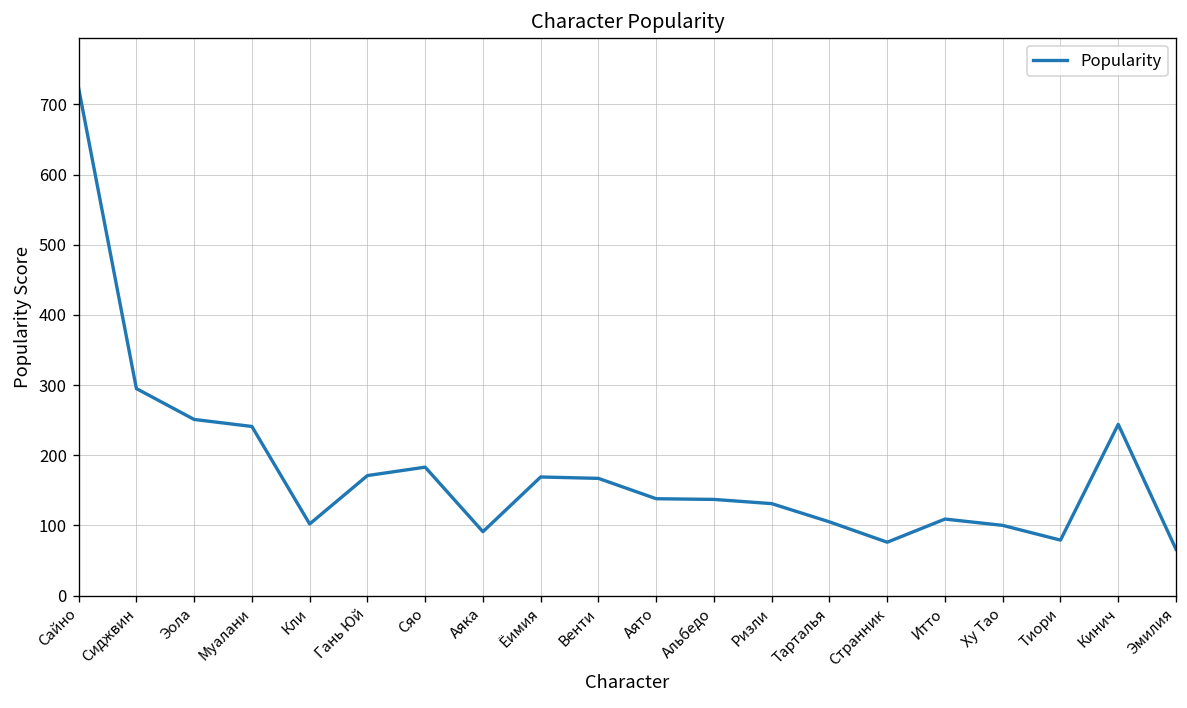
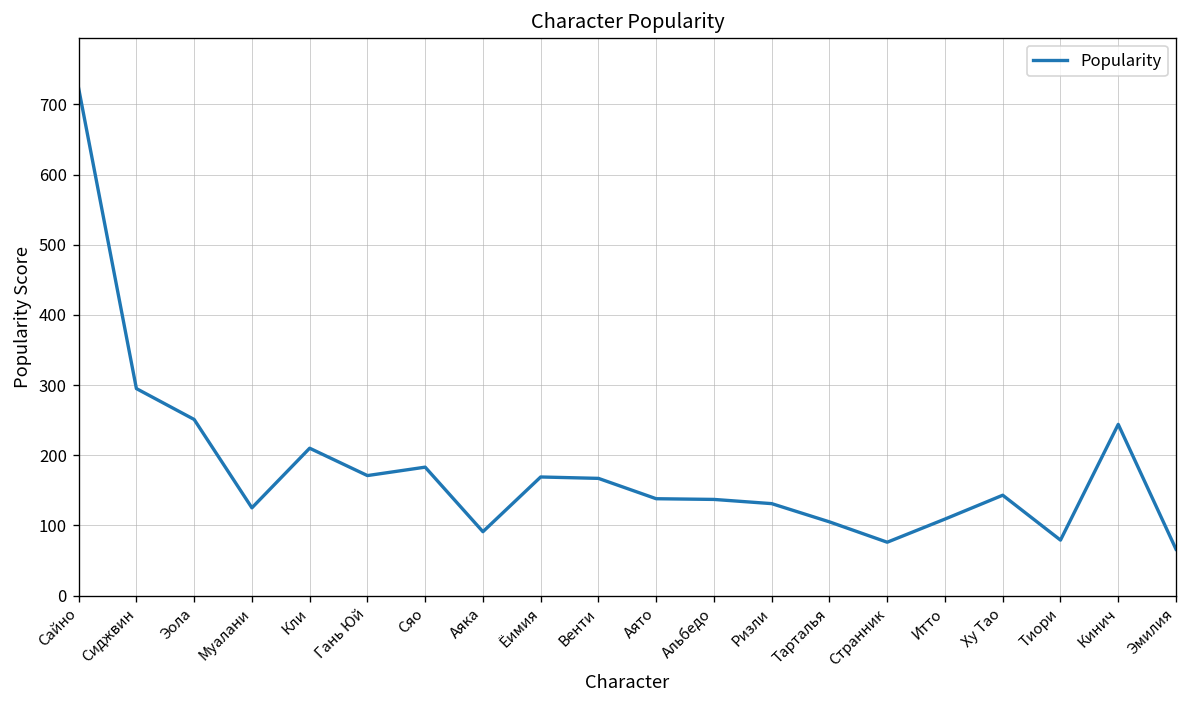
Муалани: 240 -> 130
Кли: 100 -> 210
Ху Тао: 100 -> 140
